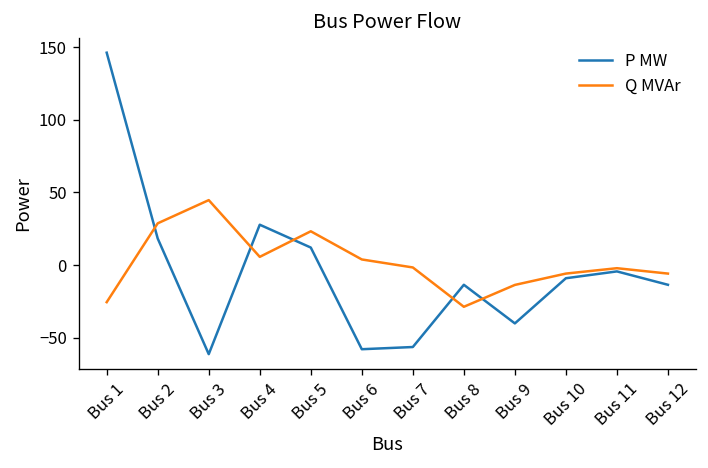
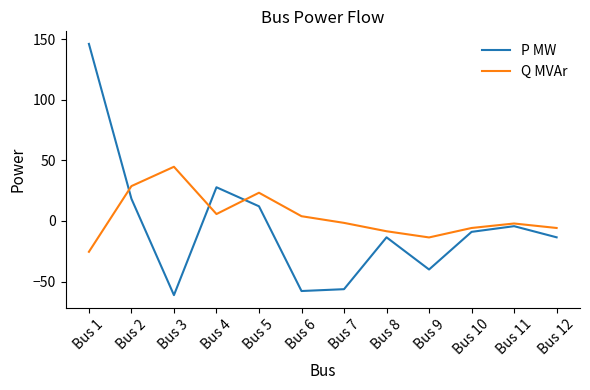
Q MVAr, Bus 8: -29 -> -8
